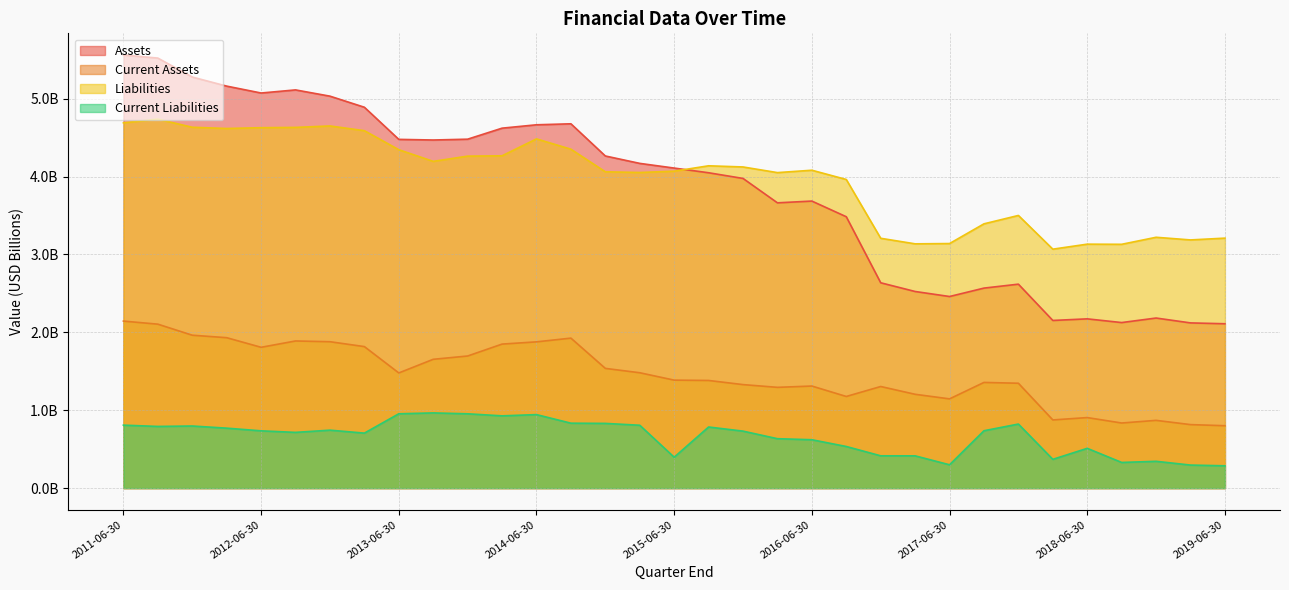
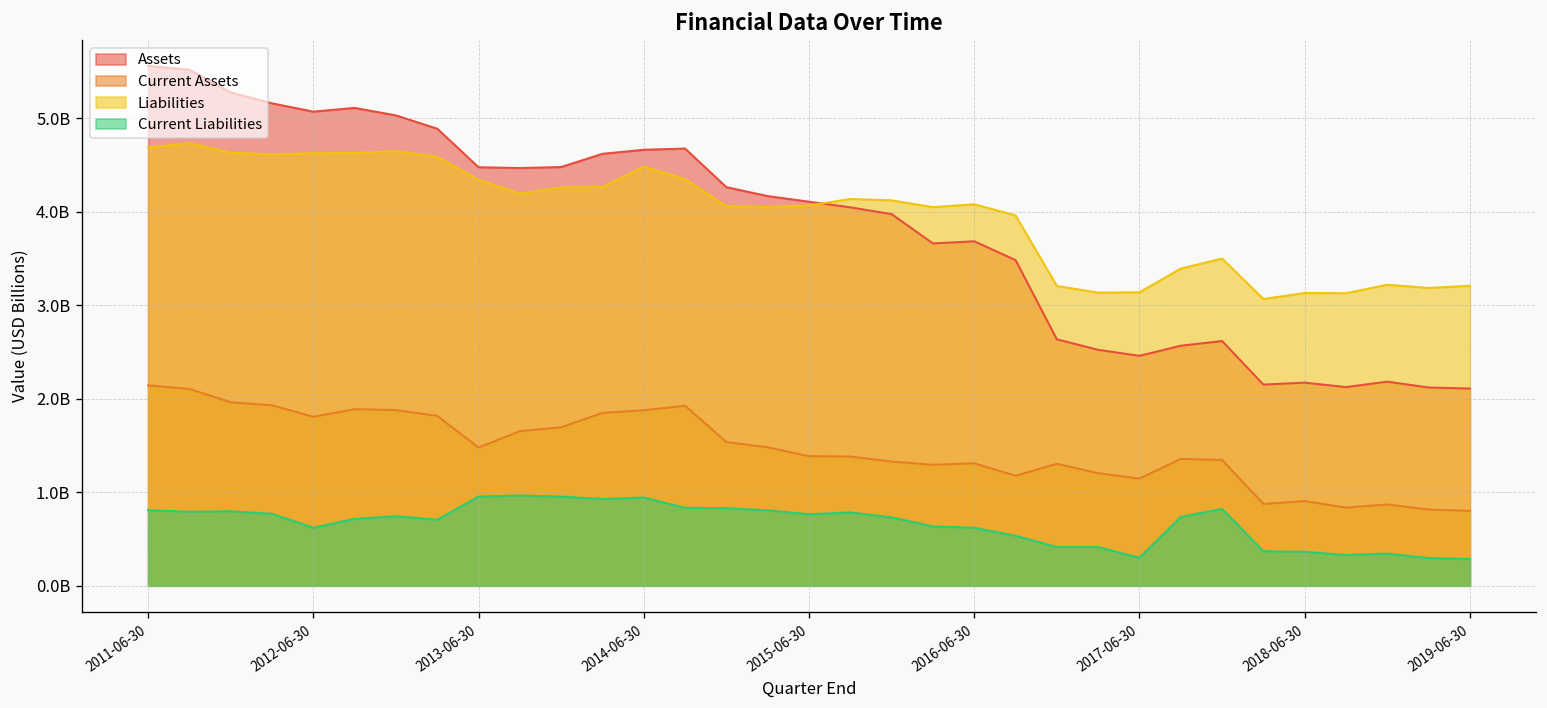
Current Liabilities, 2012-06-30: 700000000 -> 600000000
Current Liabilities, 2015-06-30: 400000000 -> 800000000
Current Liabilities, 2018-06-30: 500000000 -> 400000000
